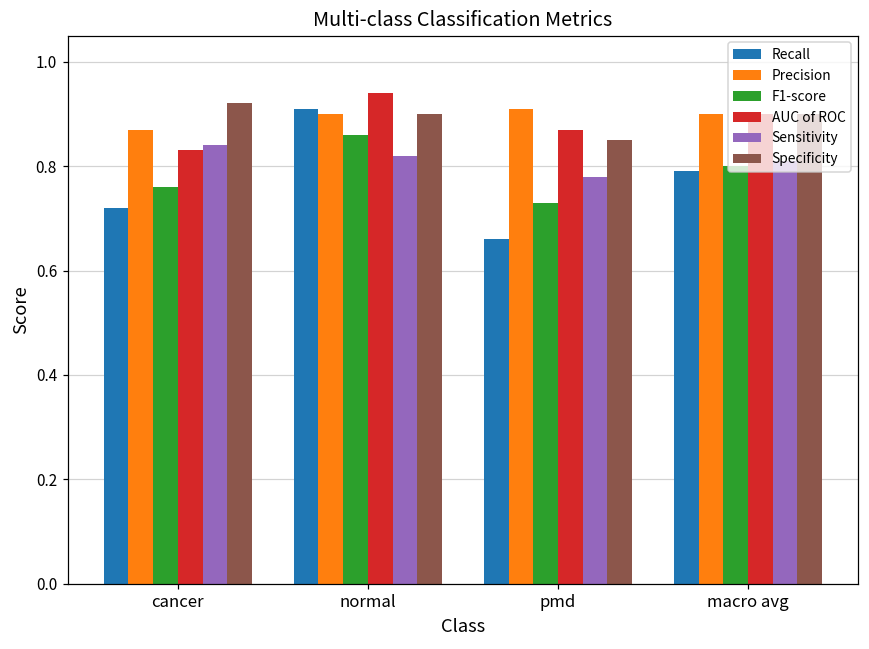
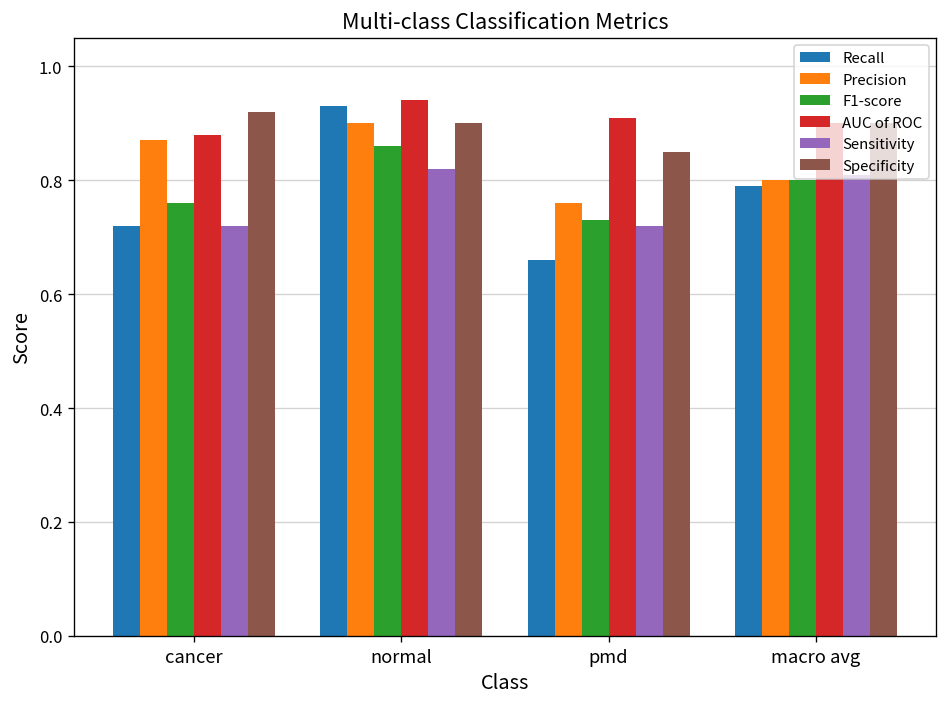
AUC of ROC, cancer: 0.83 -> 0.88
Sensitivity, cancer: 0.84 -> 0.72
Recall, normal: 0.91 -> 0.93
Precision, pmd: 0.91 -> 0.76
AUC of ROC, pmd: 0.87 -> 0.91
Sensitivity, pmd: 0.78 -> 0.72
Precision, macro avg: 0.9 -> 0.8
